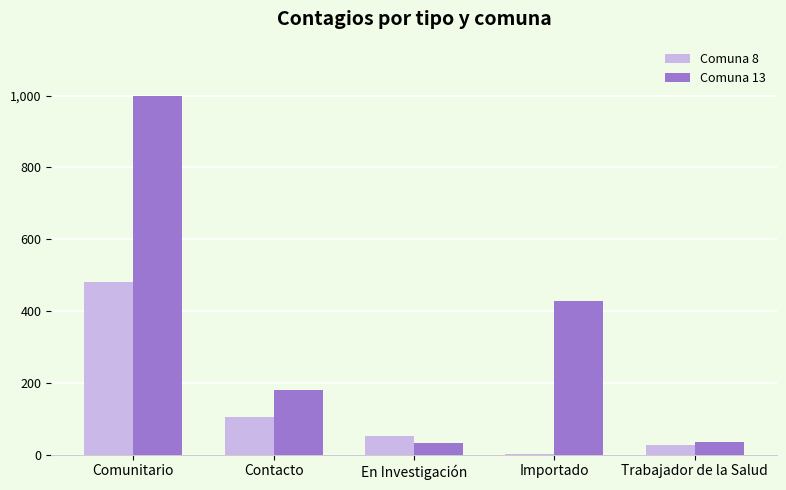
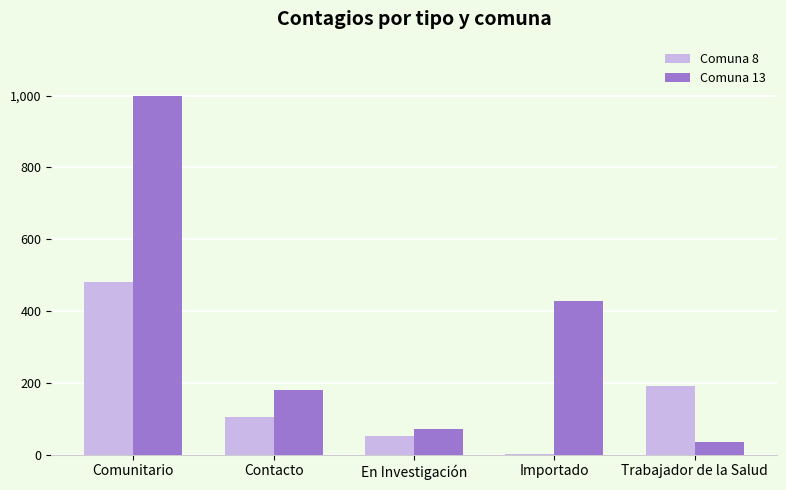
Comuna 13, En Investigación: 30 -> 70
Comuna 8, Trabajador de la Salud: 30 -> 190
